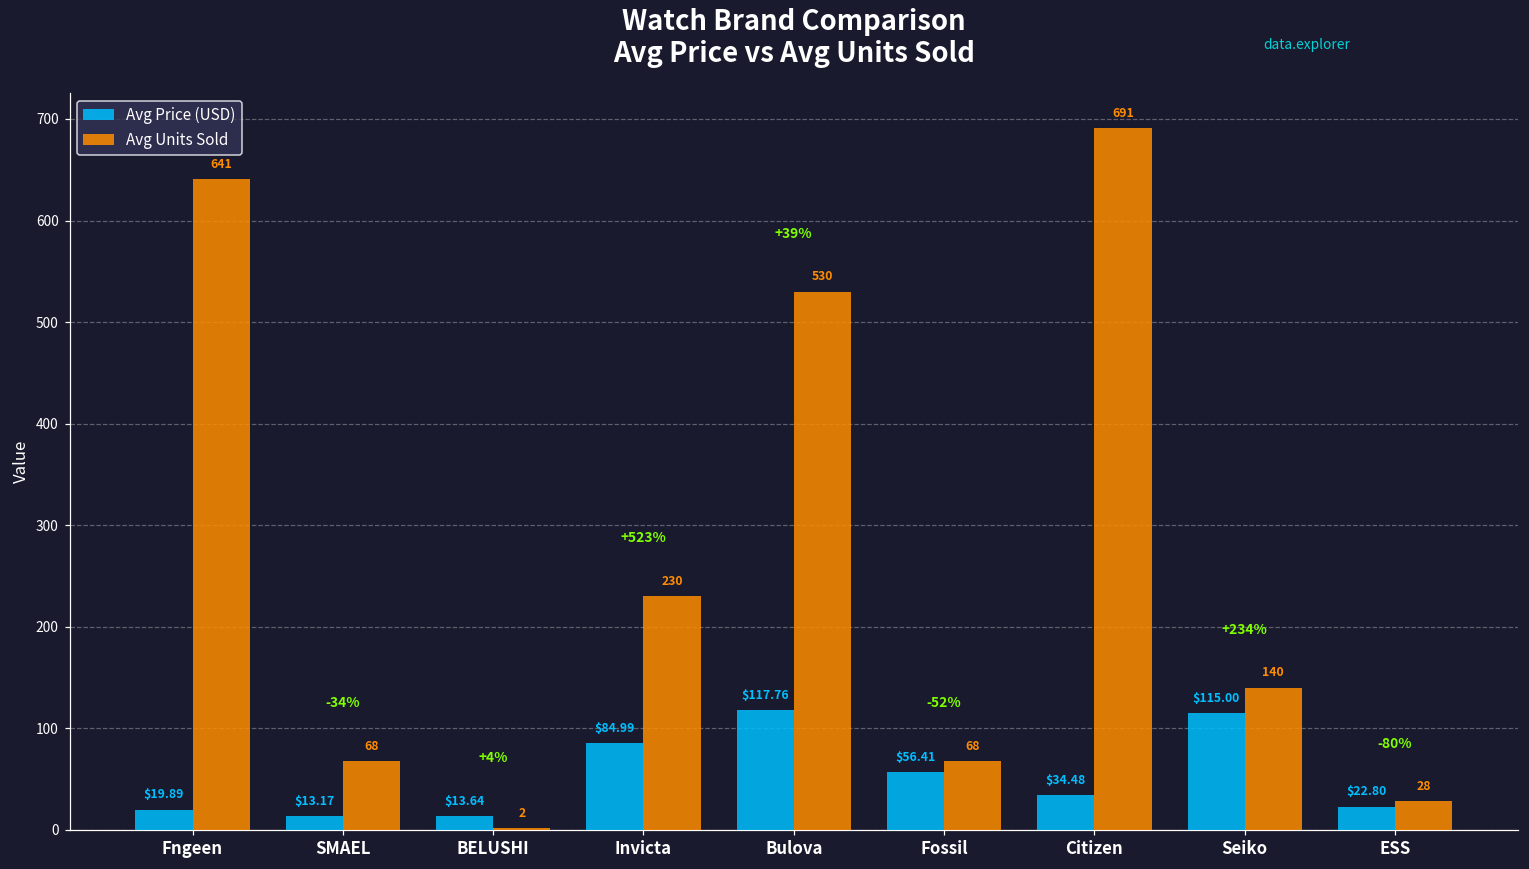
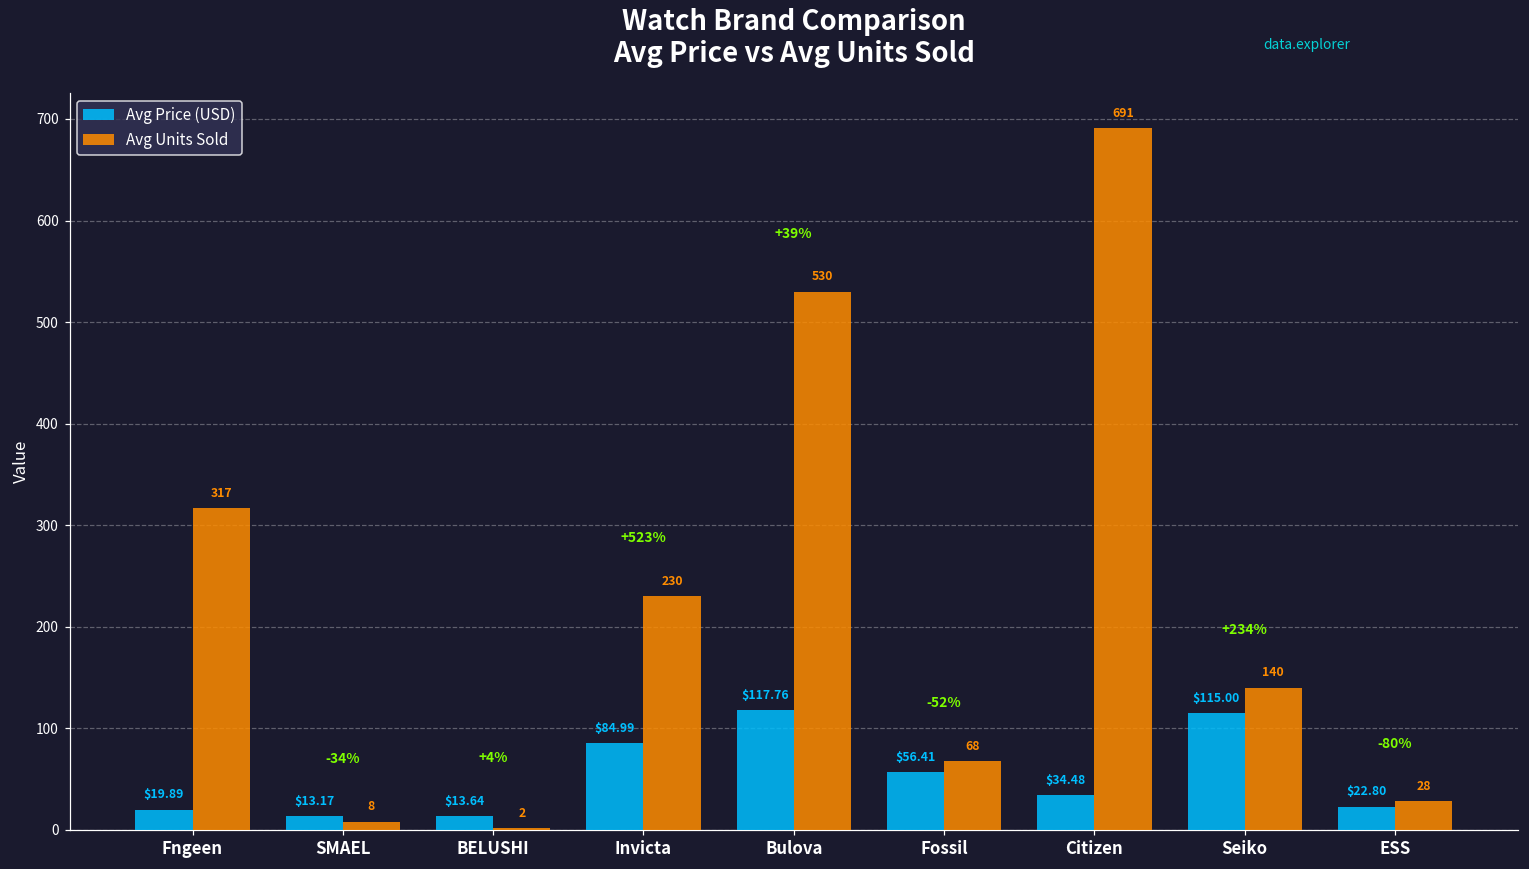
Avg Units Sold, Fngeen: 641 -> 317
Avg Units Sold, SMAEL: 68 -> 8
